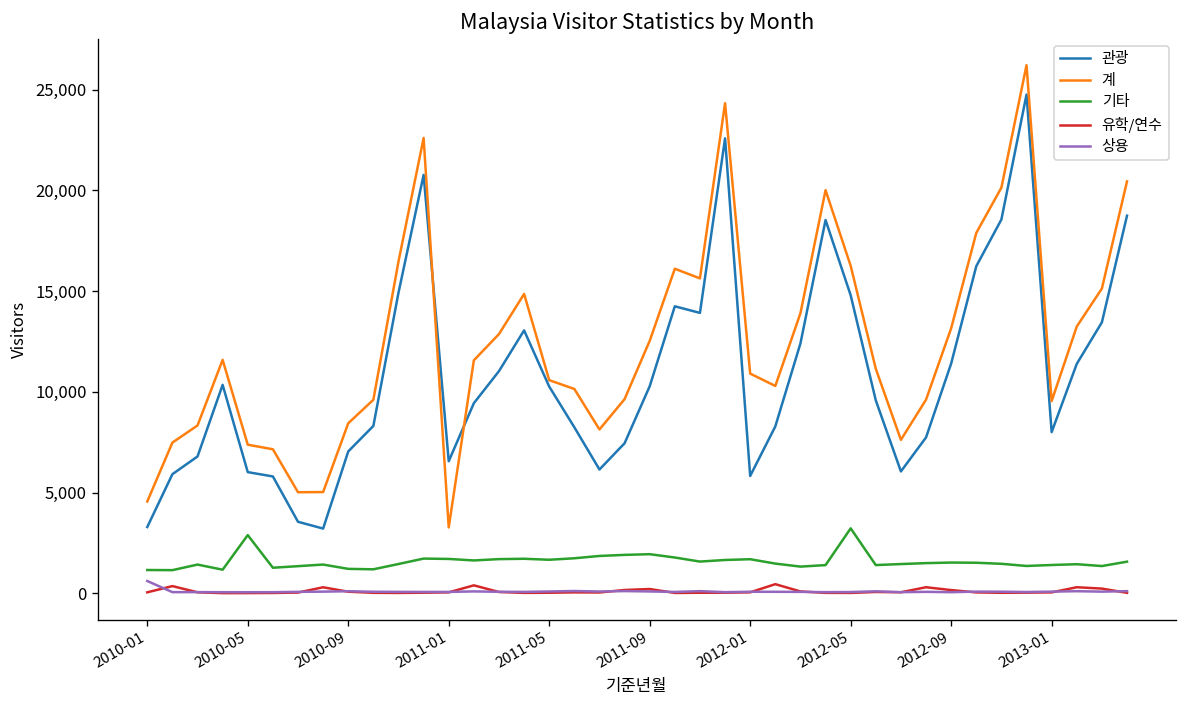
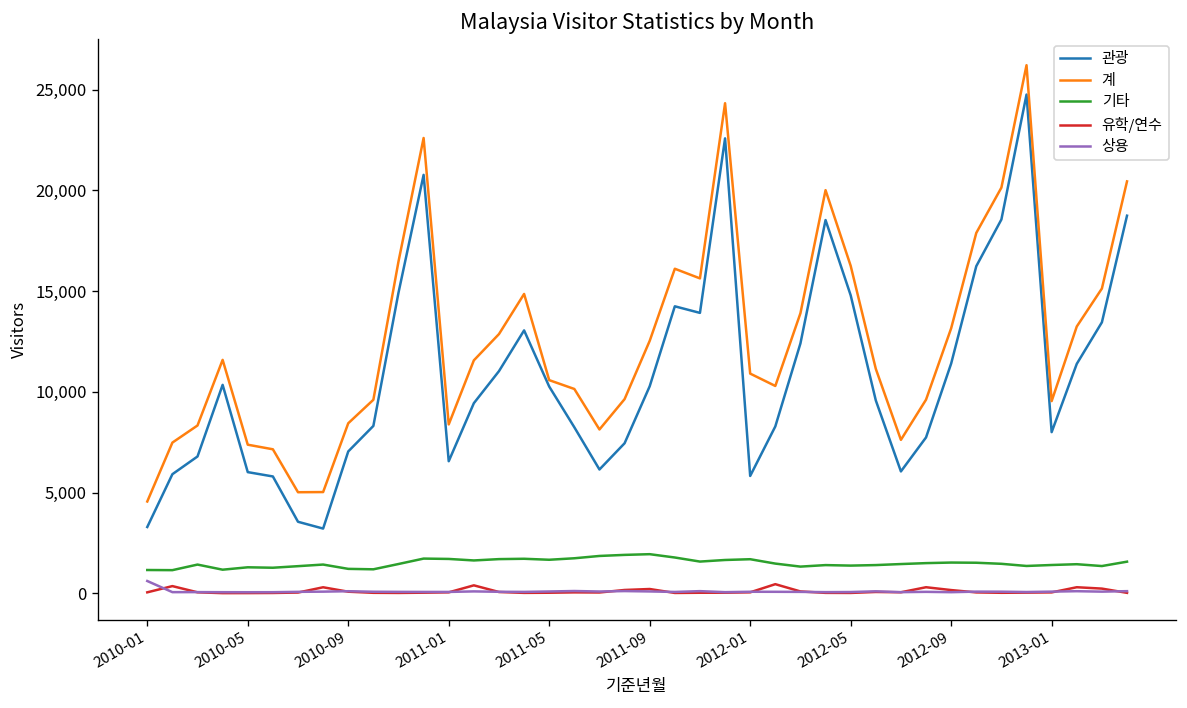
기타, 2010-05: 2,900 -> 1,300
계, 2011-01: 3,300 -> 8,400
기타, 2012-05: 3,200 -> 1,400
